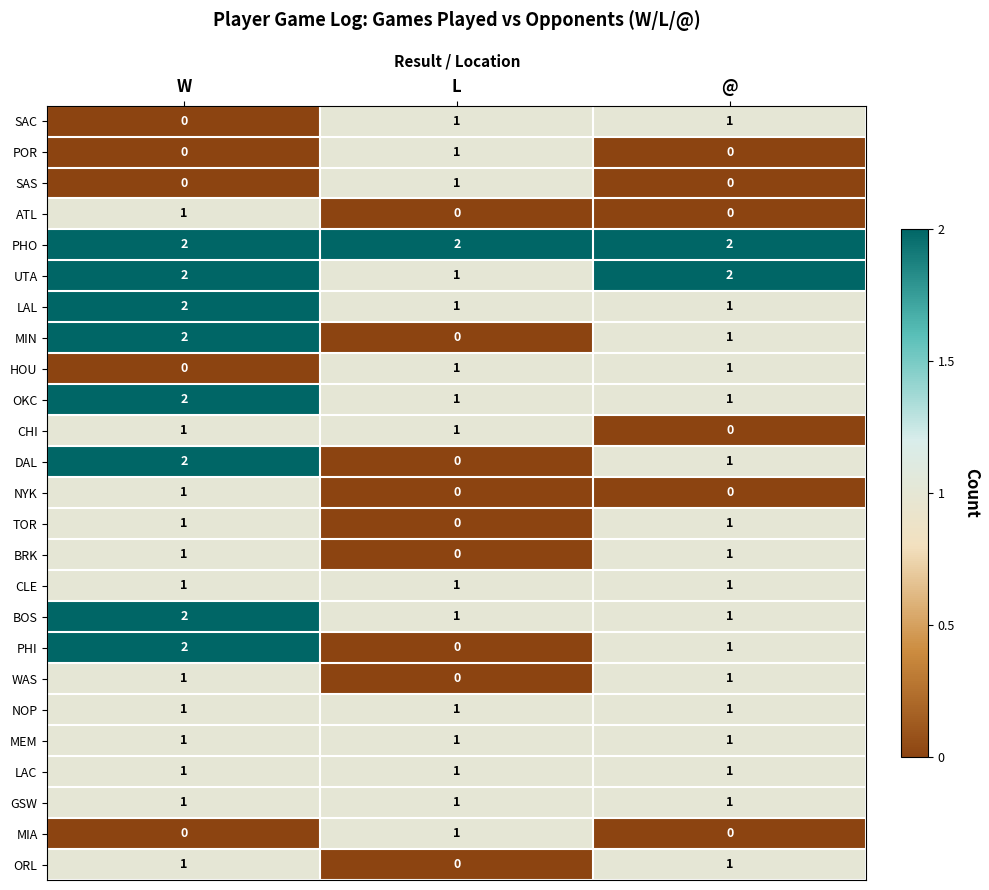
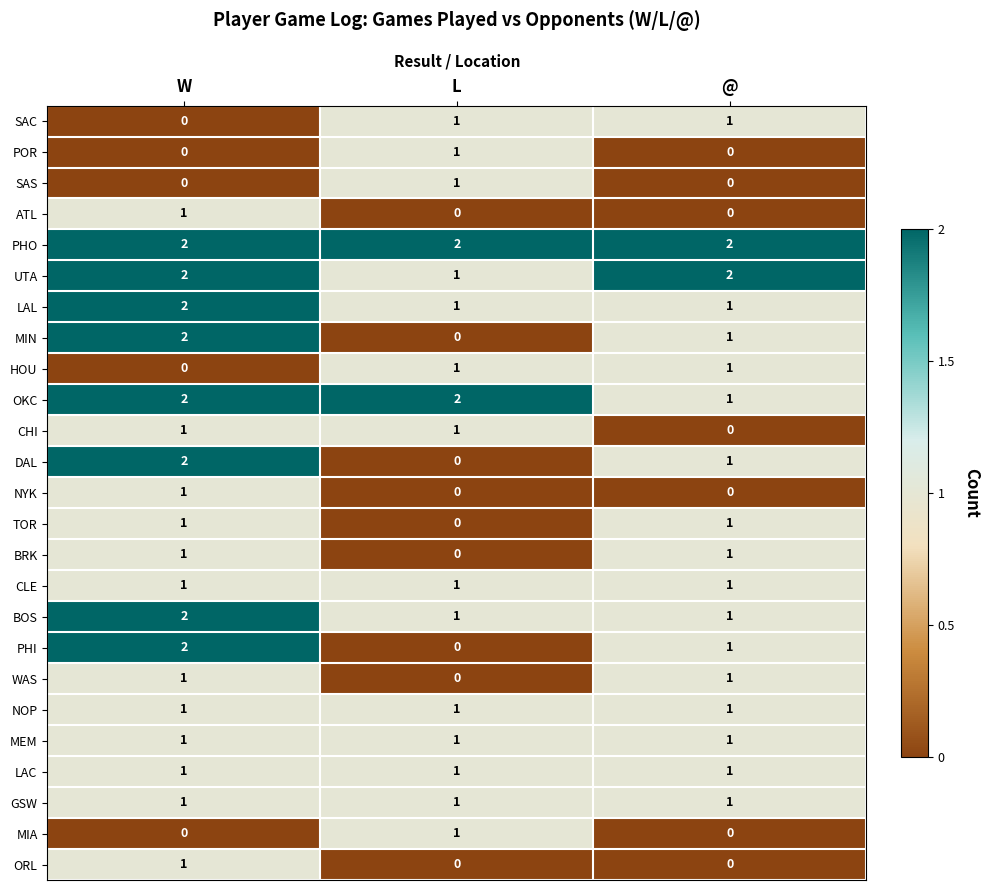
OKC, L: 1 -> 2
ORL, @: 1 -> 0
